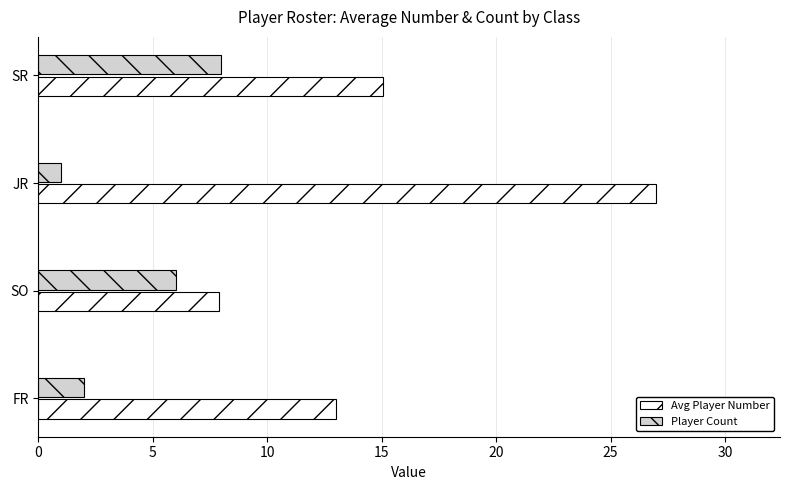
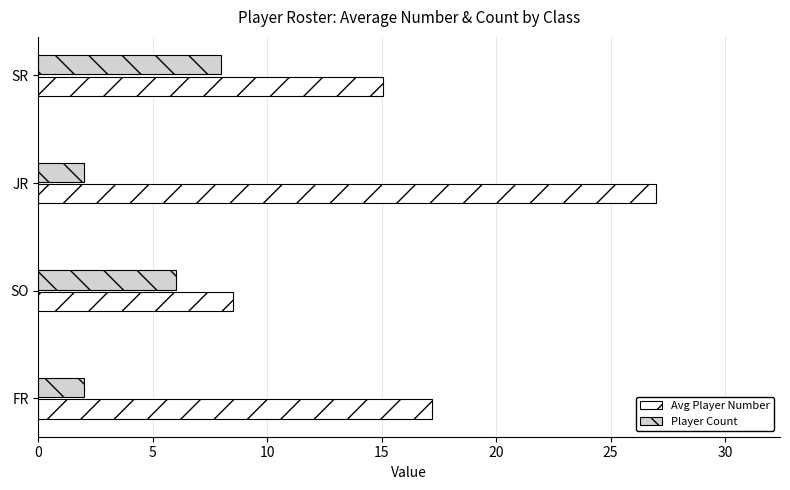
Player Count, JR: 1 -> 2
Avg Player Number, SO: 7.9 -> 8.5
Avg Player Number, FR: 13.0 -> 17.2
